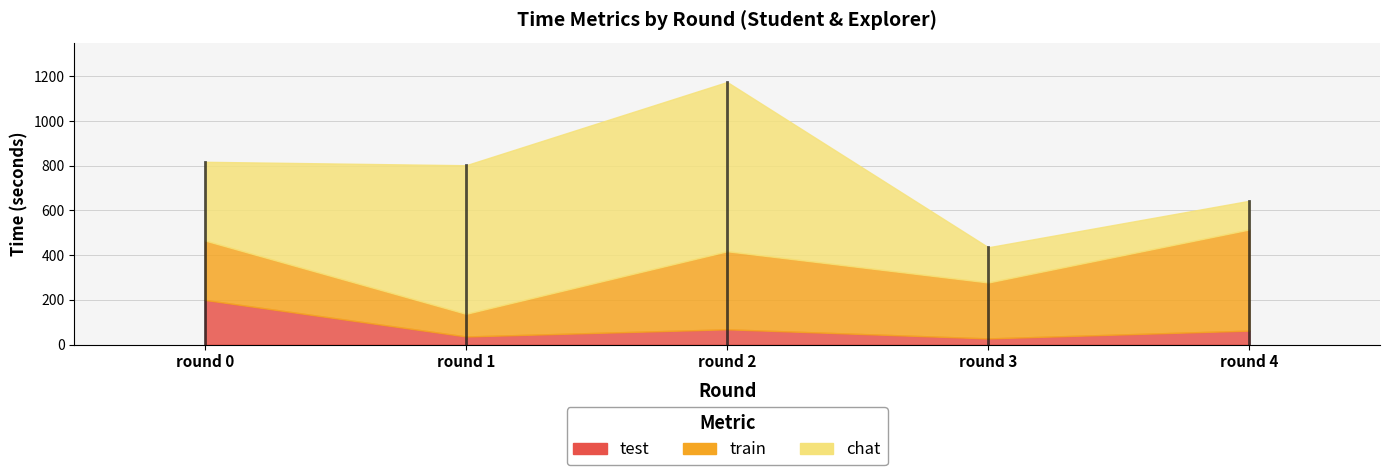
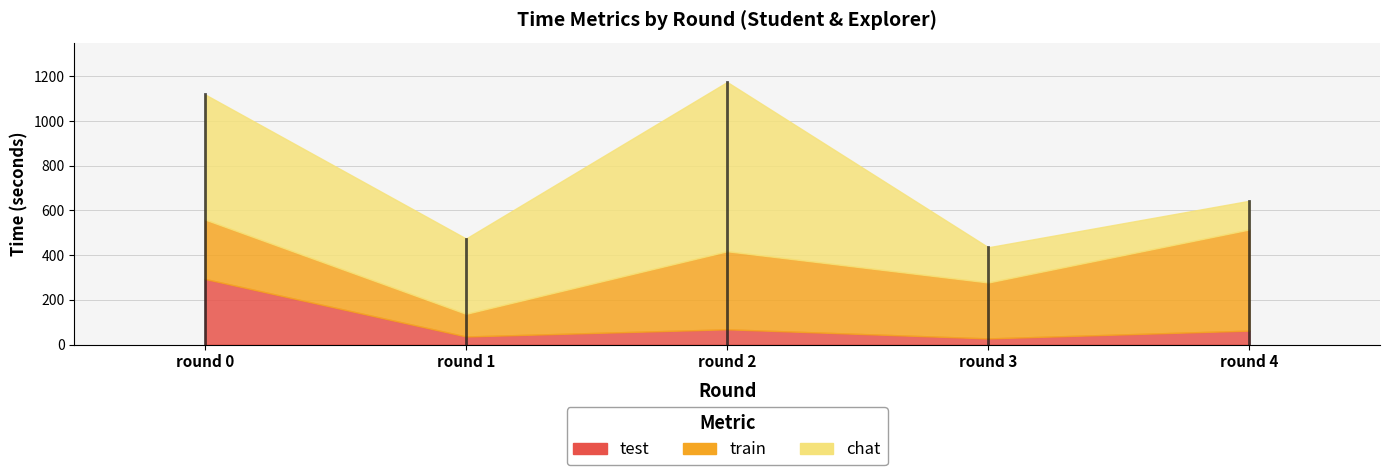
test, round 0: 200 -> 290
chat, round 0: 350 -> 560
chat, round 1: 660 -> 340
